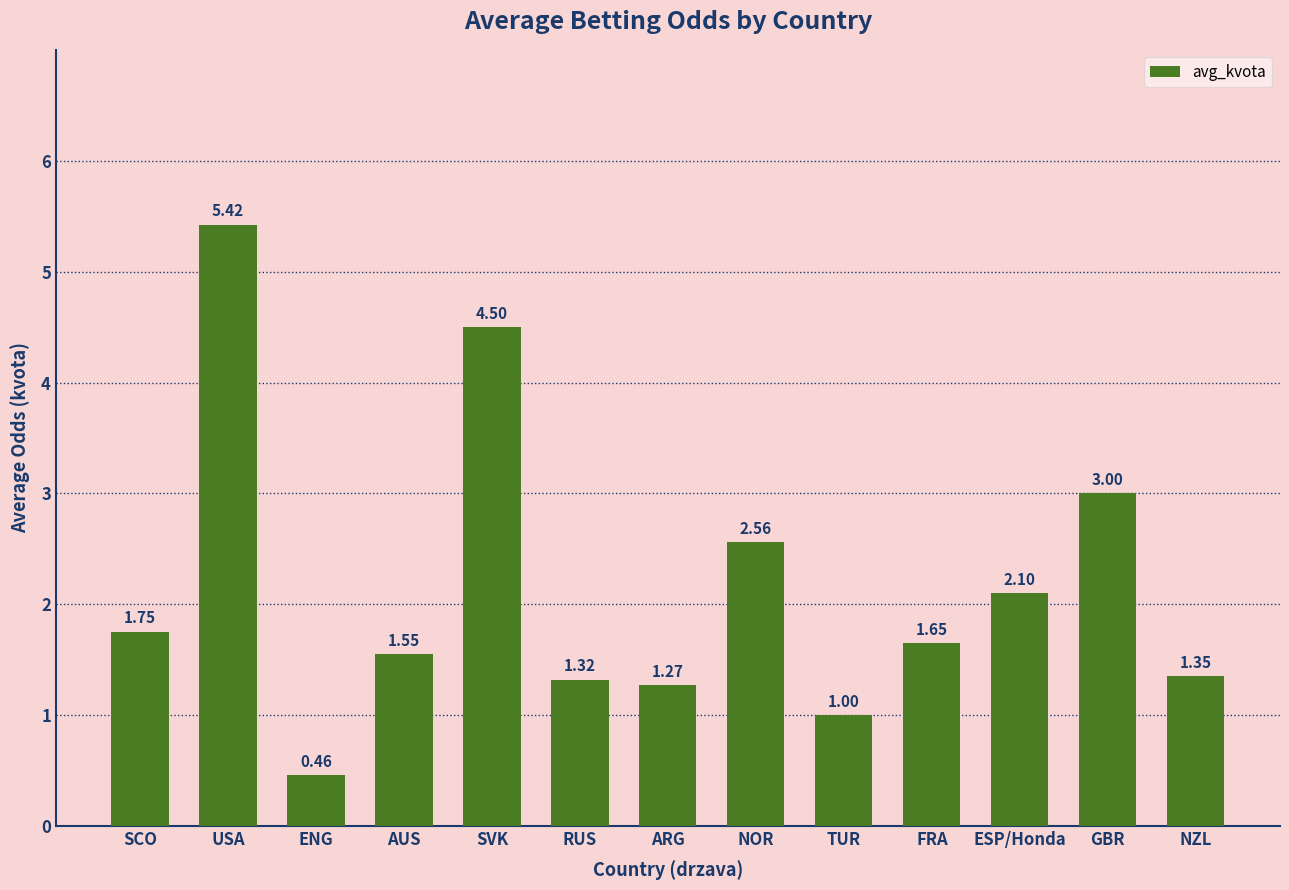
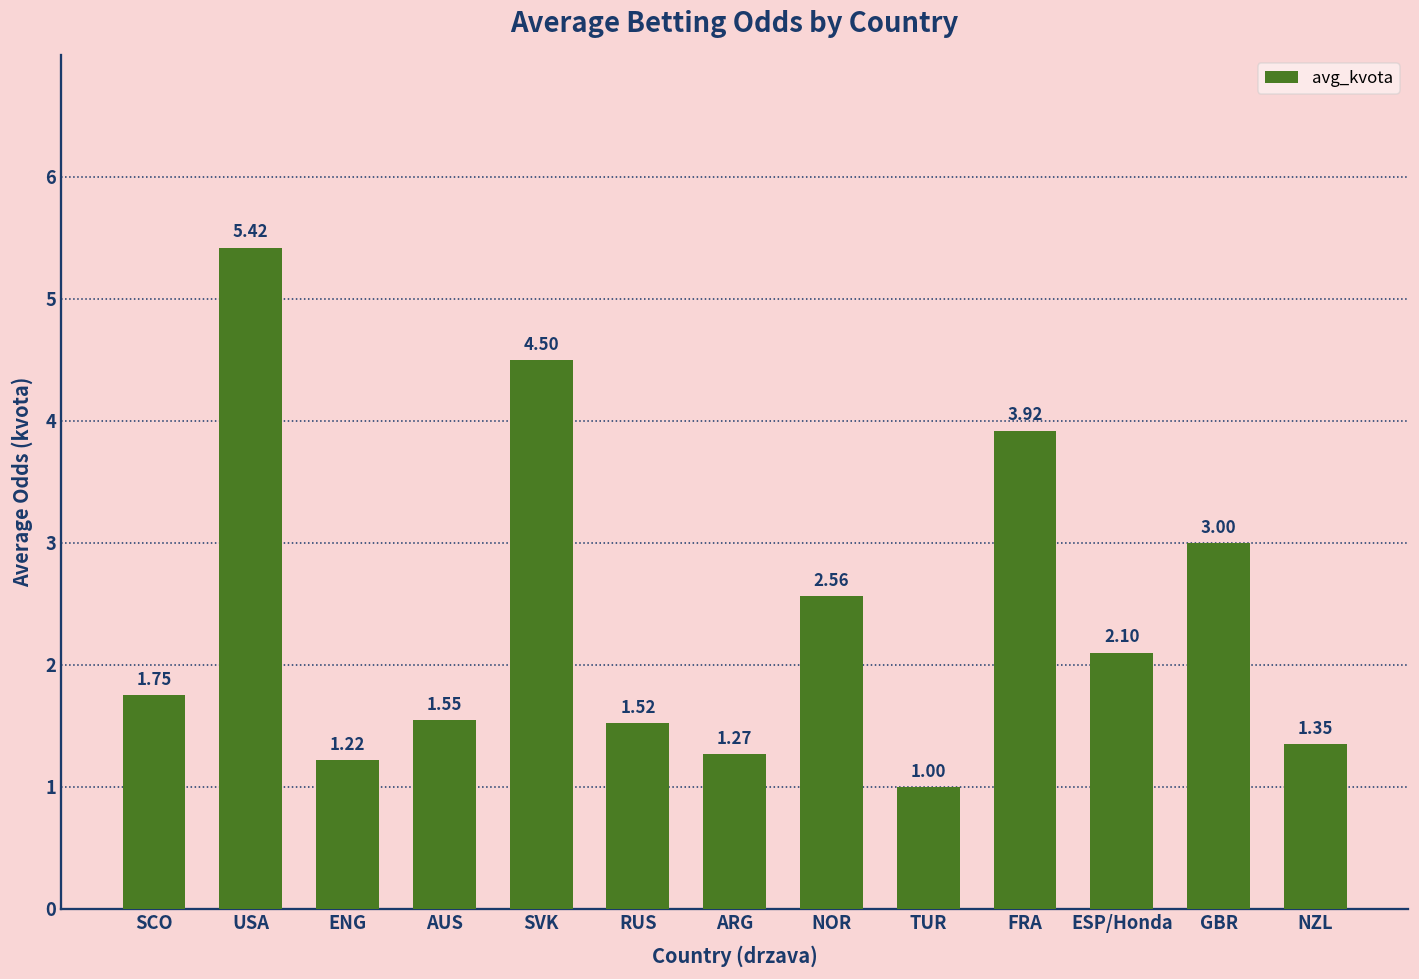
ENG: 0.46 -> 1.22
RUS: 1.32 -> 1.52
FRA: 1.65 -> 3.92
